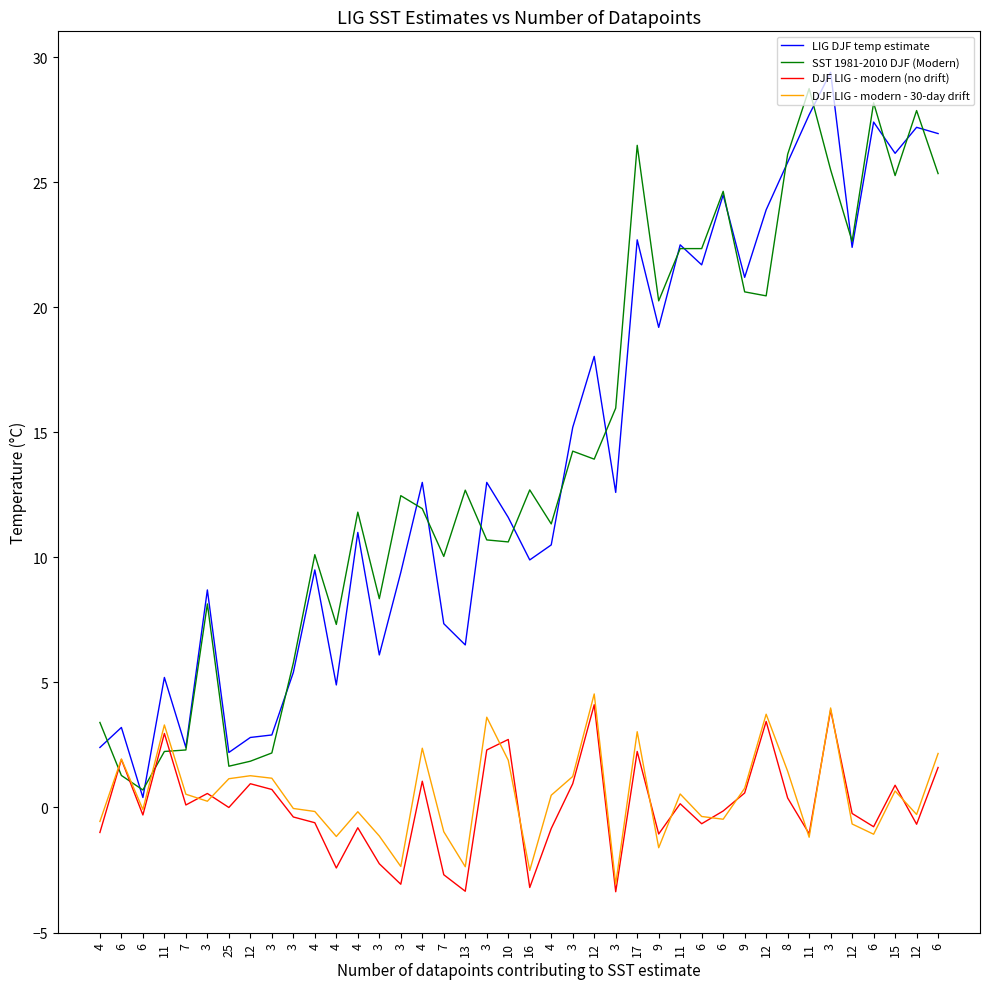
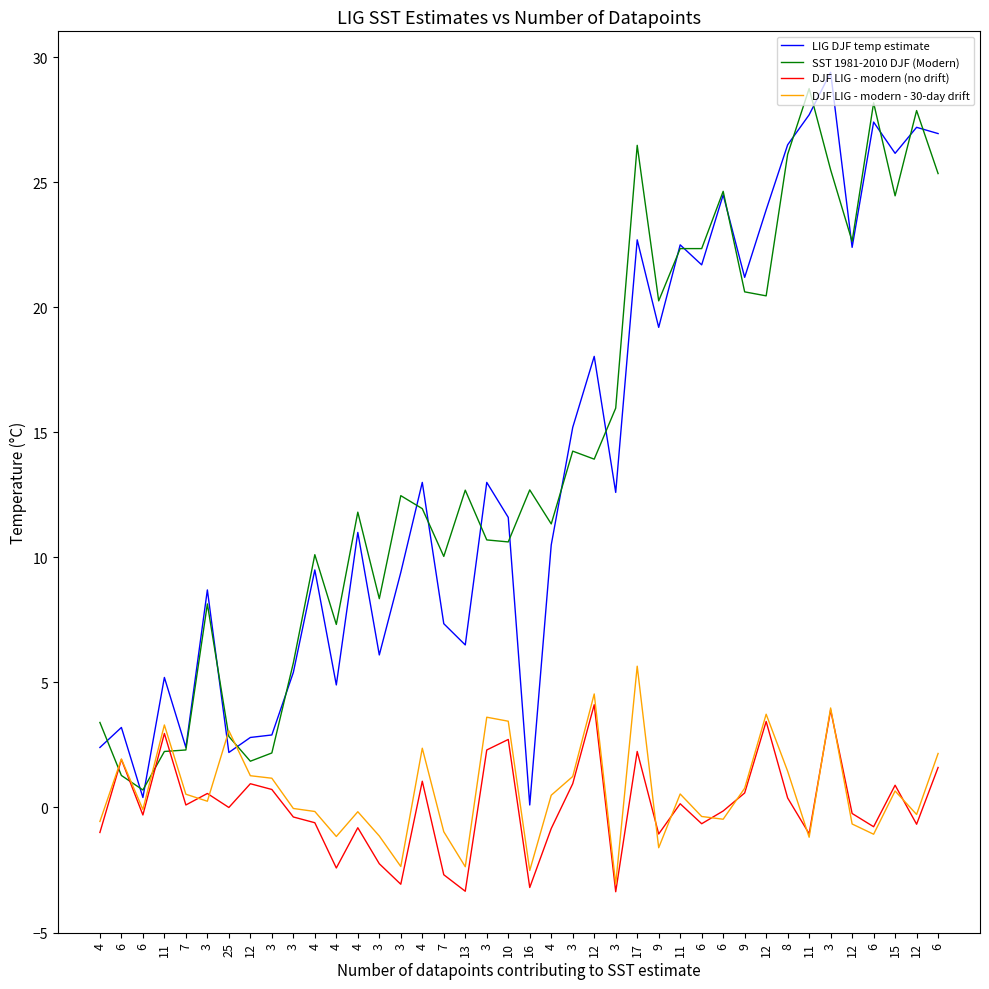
SST 1981-2010 DJF (Modern), 25: 1.7 -> 2.8
DJF LIG - modern - 30-day drift, 25: 1.2 -> 3.1
DJF LIG - modern - 30-day drift, 10: 1.9 -> 3.5
LIG DJF temp estimate, 16: 9.9 -> 0.1
DJF LIG - modern - 30-day drift, 17: 3.0 -> 5.7
LIG DJF temp estimate, 8: 25.8 -> 26.5
SST 1981-2010 DJF (Modern), 15: 25.3 -> 24.5
